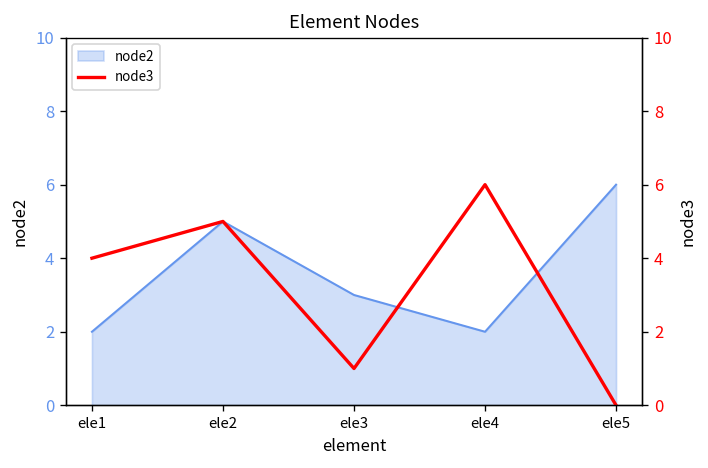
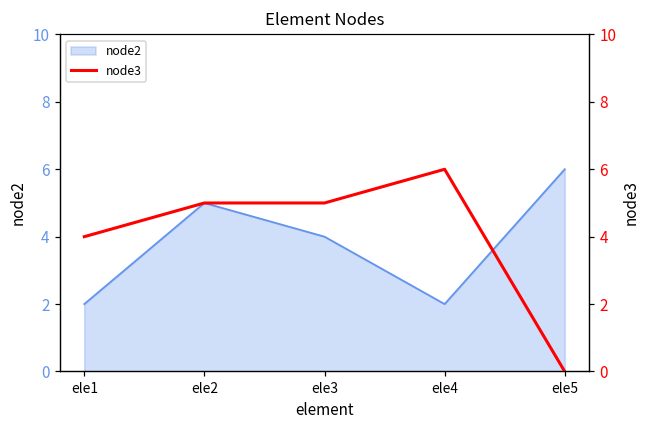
node2, ele3: 3 -> 4
node3, ele3: 1 -> 5
